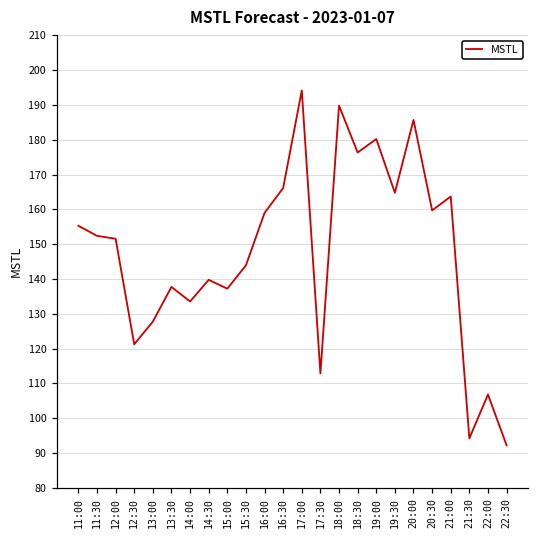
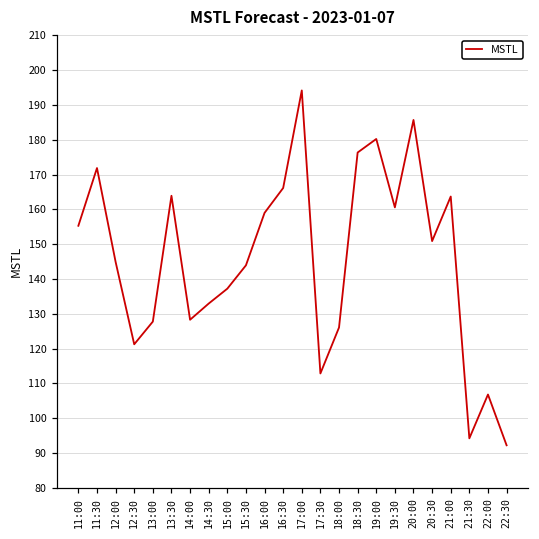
11:30: 152 -> 172
12:00: 152 -> 145
13:30: 138 -> 164
14:00: 134 -> 128
14:30: 140 -> 133
18:00: 190 -> 126
19:30: 165 -> 161
20:30: 160 -> 151
